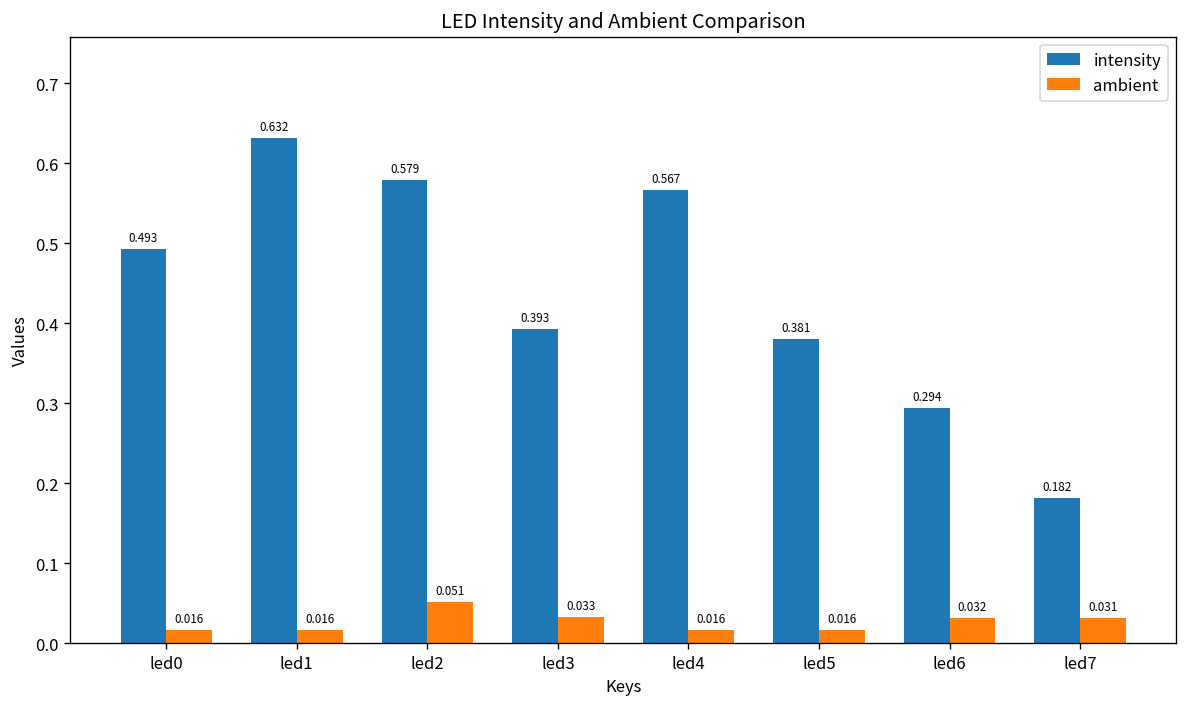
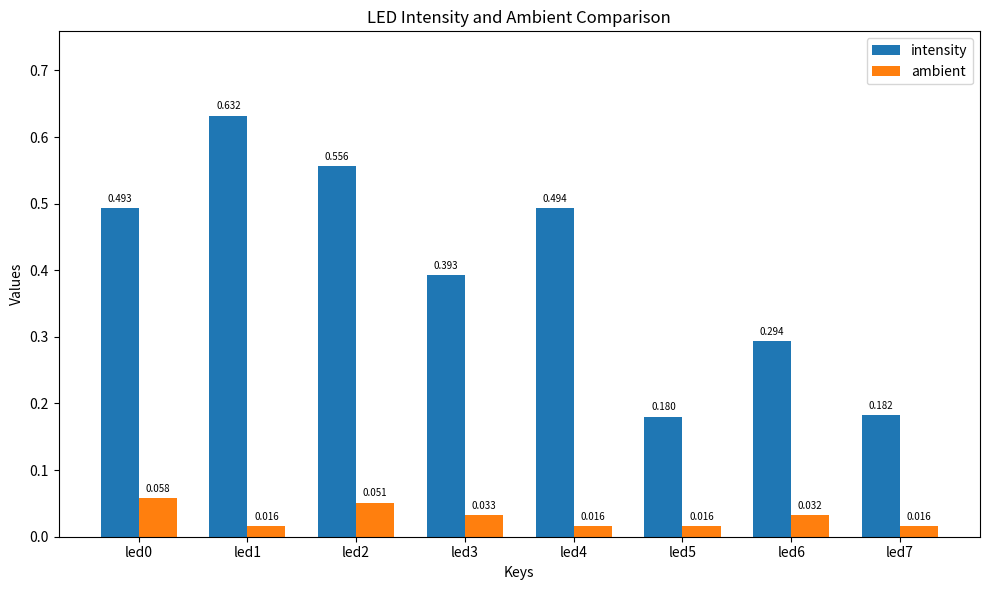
ambient, led0: 0.016 -> 0.058
intensity, led2: 0.579 -> 0.556
intensity, led4: 0.567 -> 0.494
intensity, led5: 0.381 -> 0.180
ambient, led7: 0.031 -> 0.016
